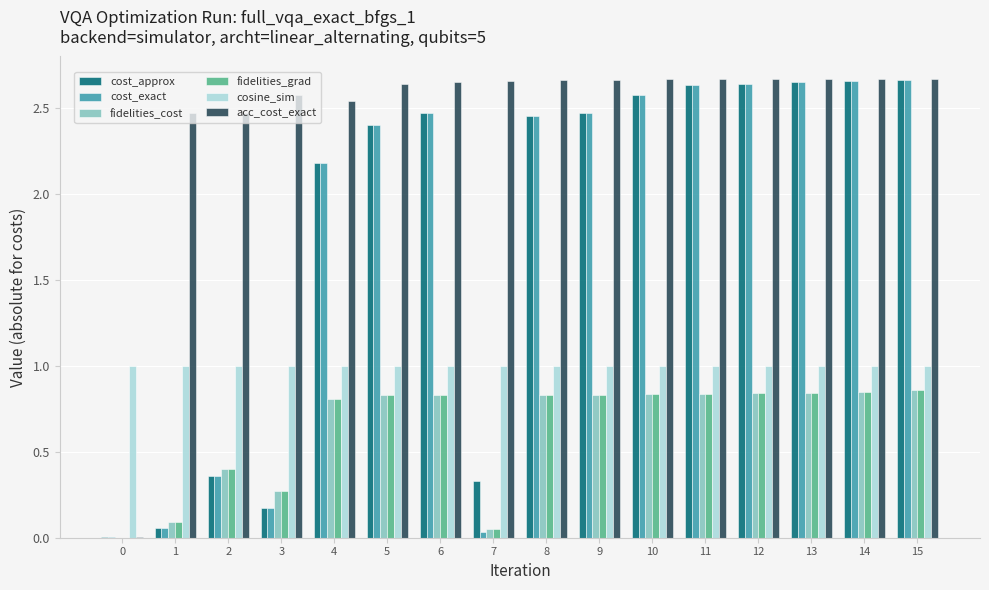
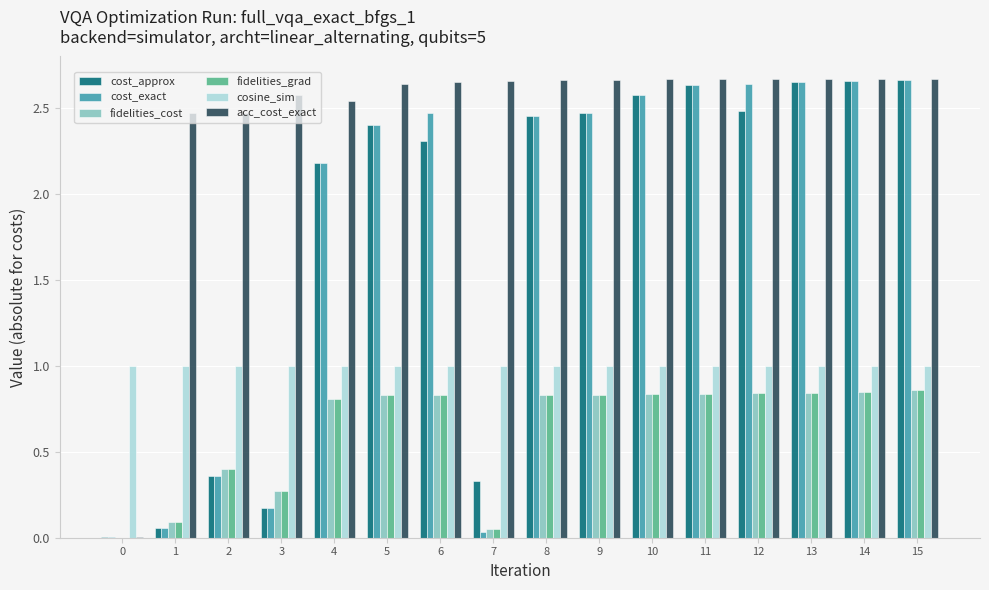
cost_approx, 6: 2.47 -> 2.31
cost_approx, 12: 2.64 -> 2.48
